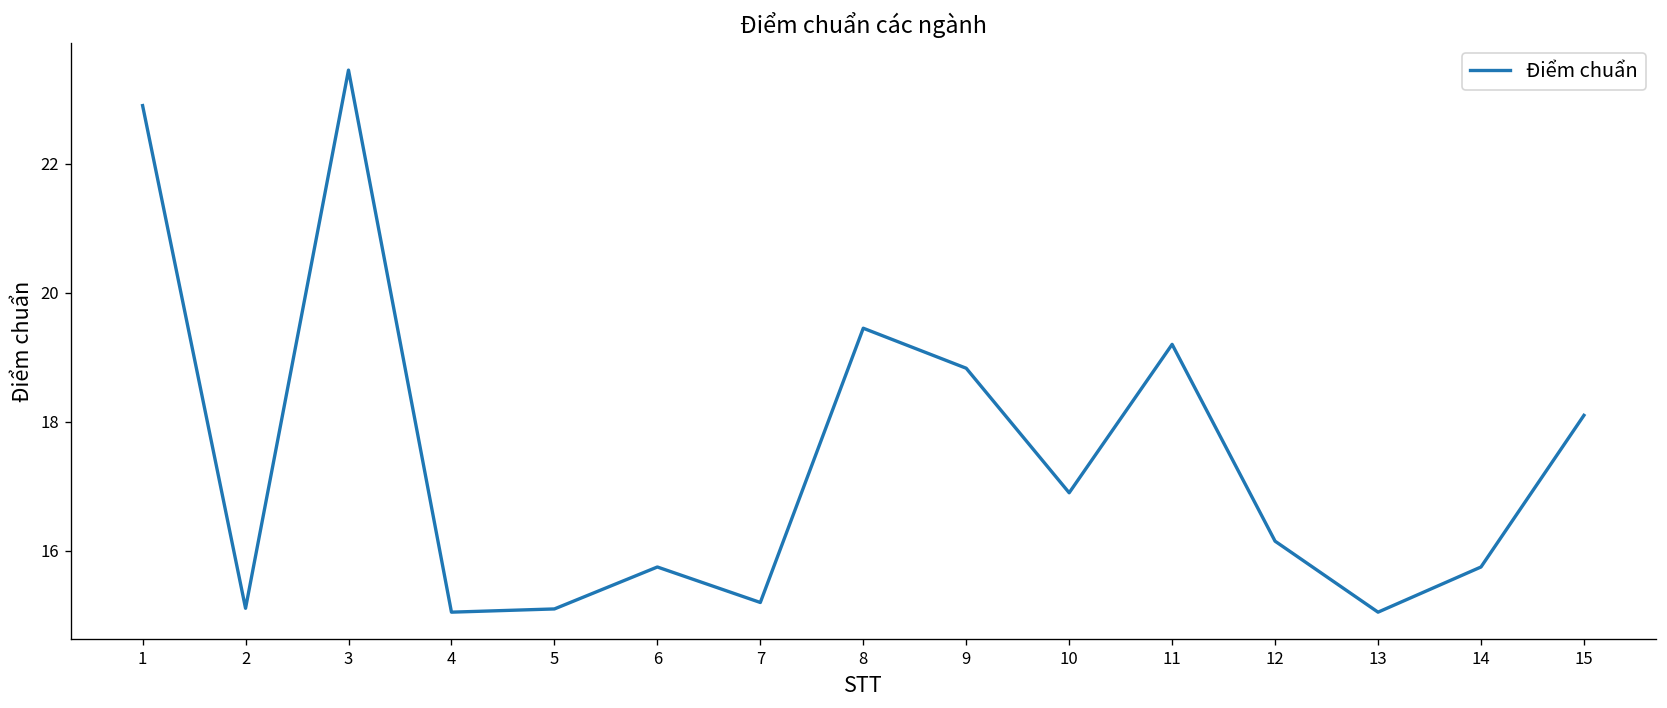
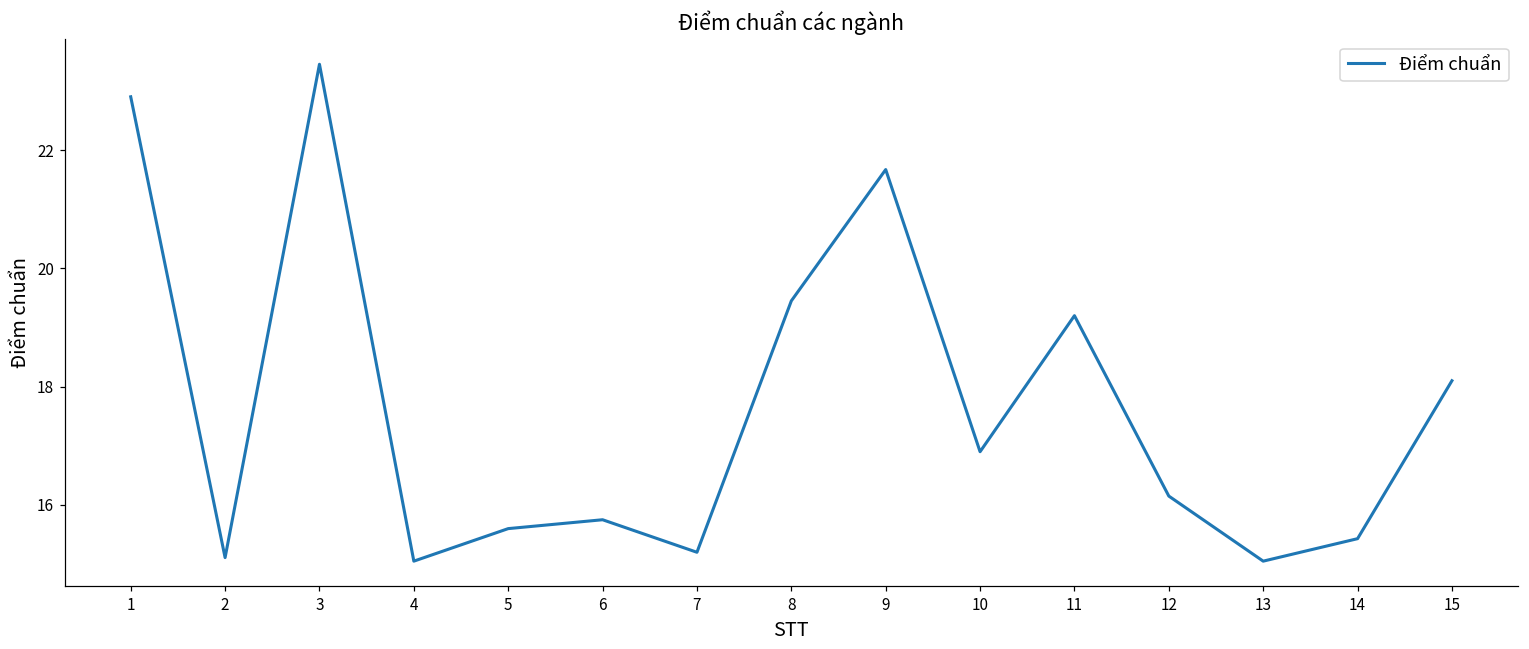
5: 15.1 -> 15.6
9: 18.8 -> 21.7
14: 15.8 -> 15.4
